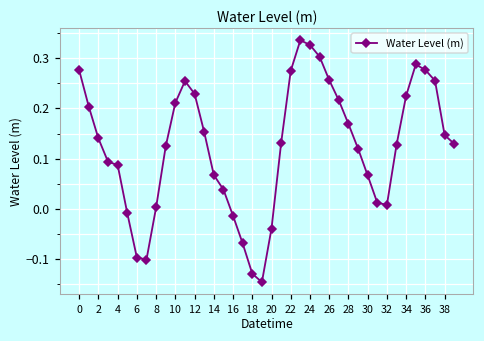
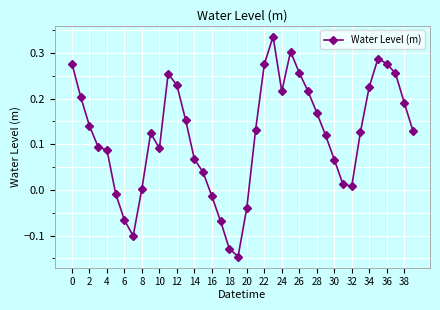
6: -0.10 -> -0.07
10: 0.21 -> 0.09
24: 0.33 -> 0.22
38: 0.15 -> 0.19
